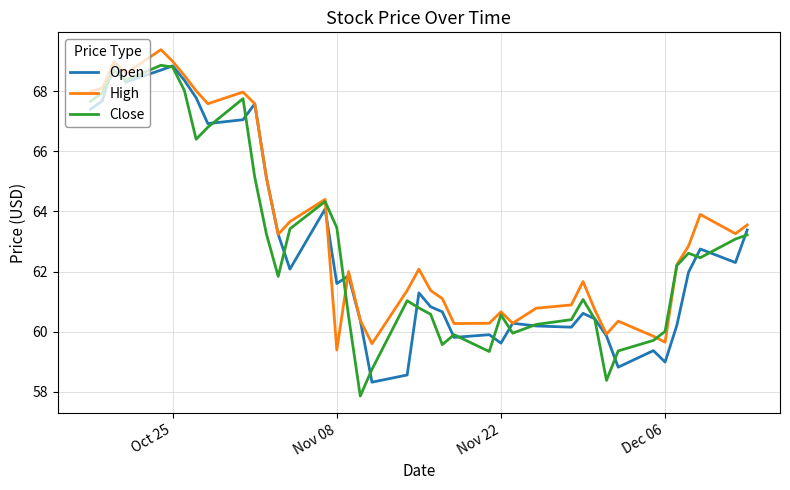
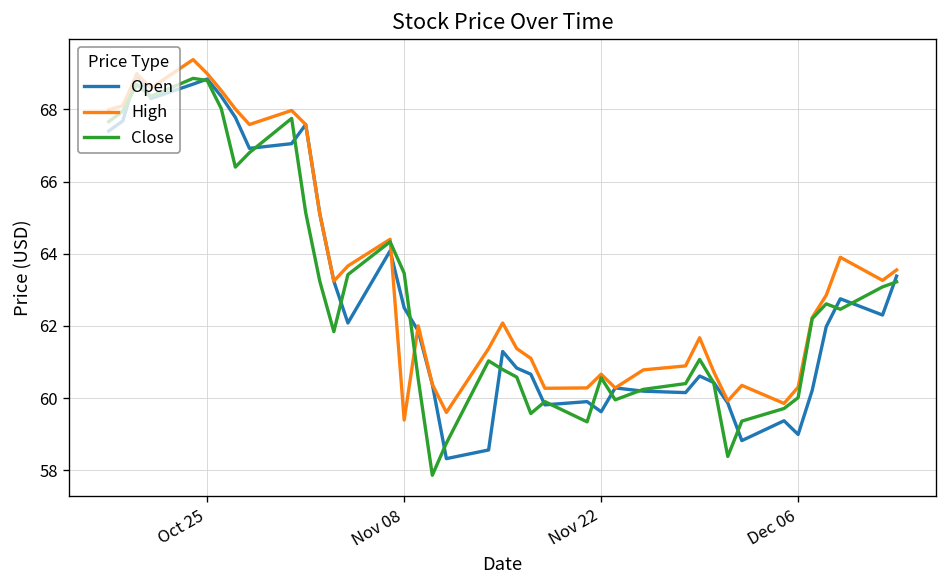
Open, Nov 08: 61.6 -> 62.5
High, Dec 06: 59.6 -> 60.3
